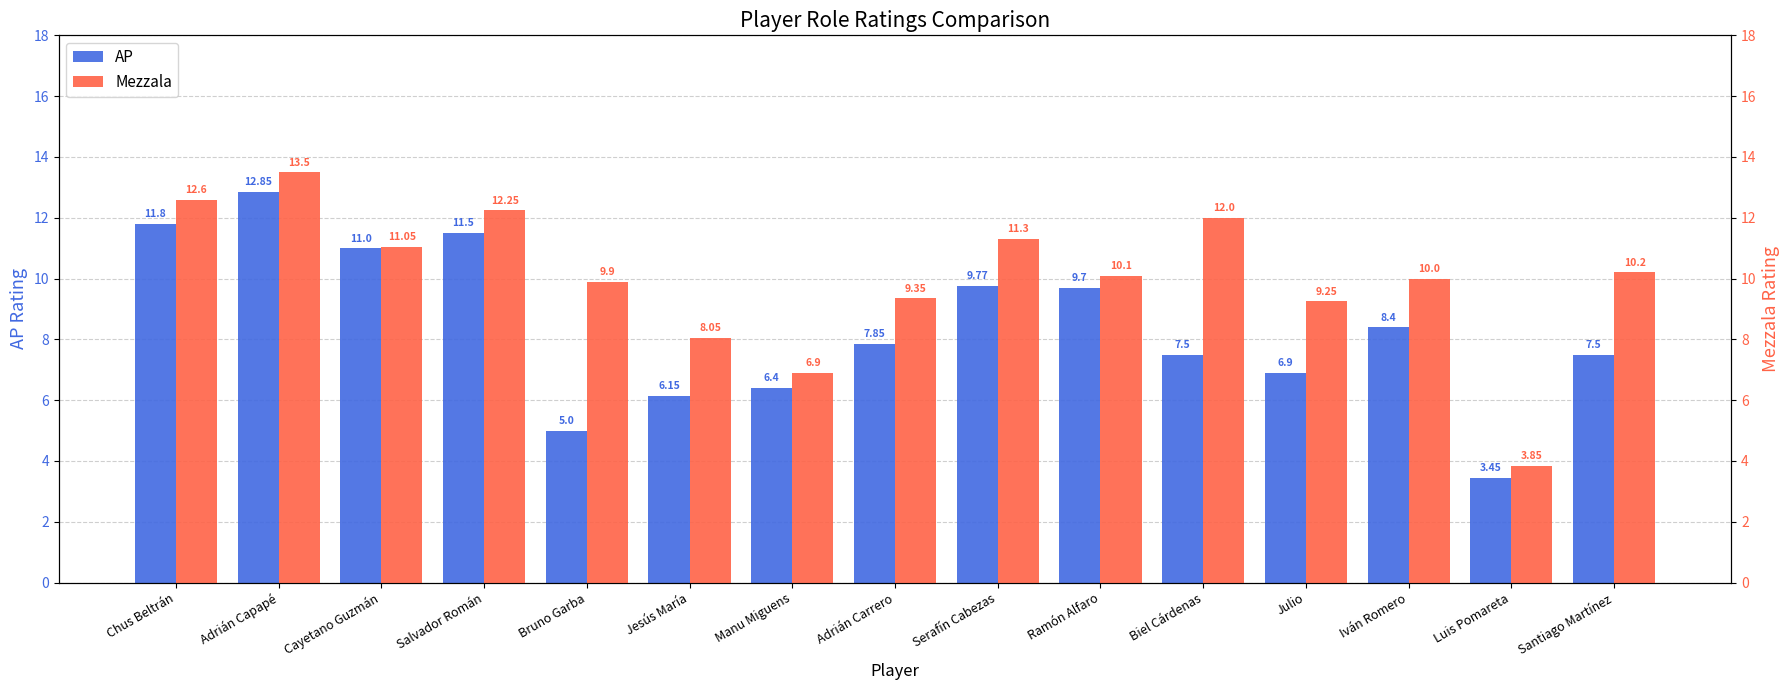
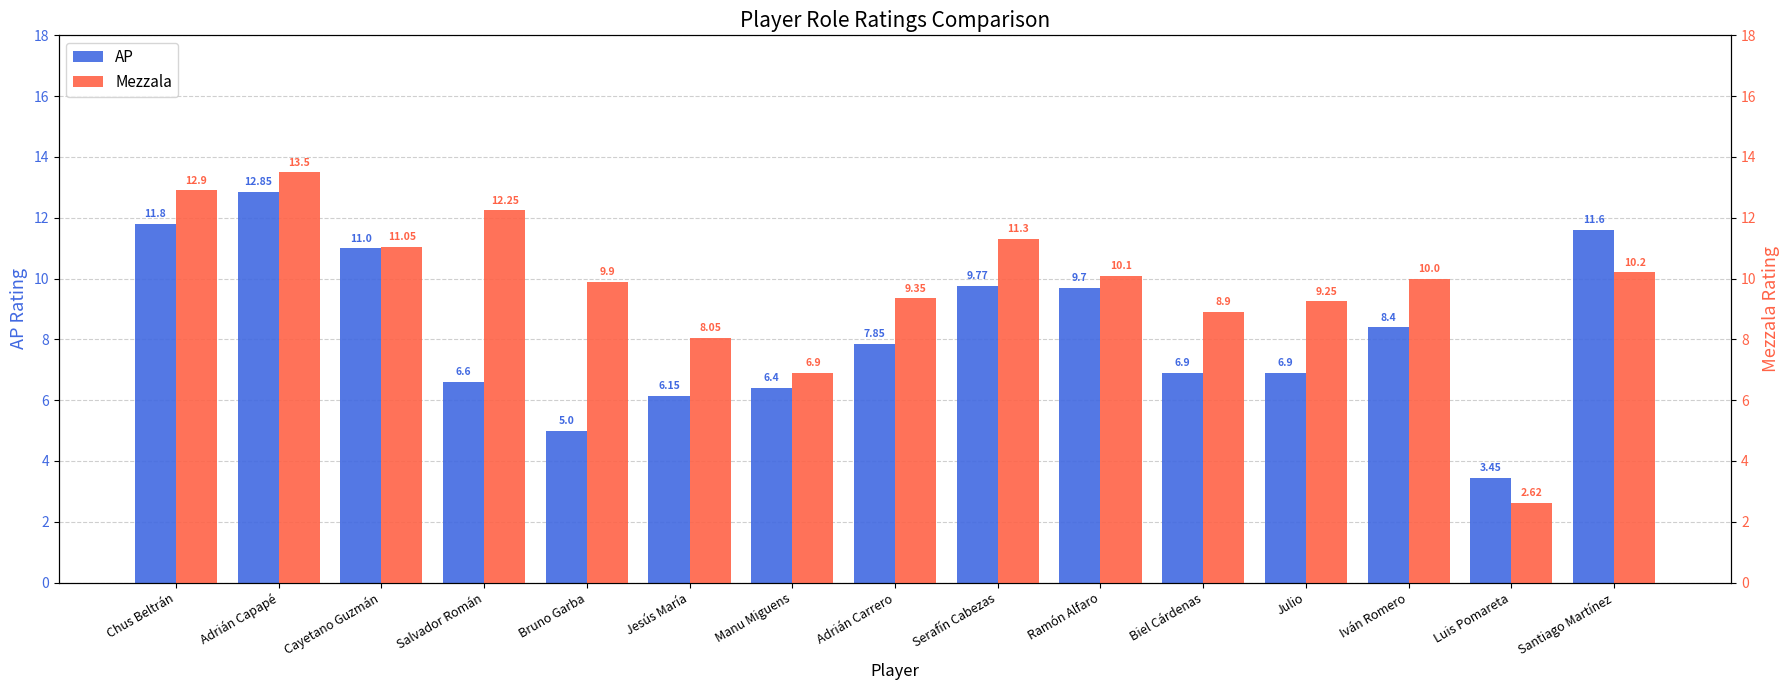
AP, Salvador Román: 11.5 -> 6.6
AP, Biel Cárdenas: 7.5 -> 6.9
AP, Santiago Martínez: 7.5 -> 11.6
Mezzala, Chus Beltrán: 12.6 -> 12.9
Mezzala, Biel Cárdenas: 12.0 -> 8.9
Mezzala, Luis Pomareta: 3.85 -> 2.62
